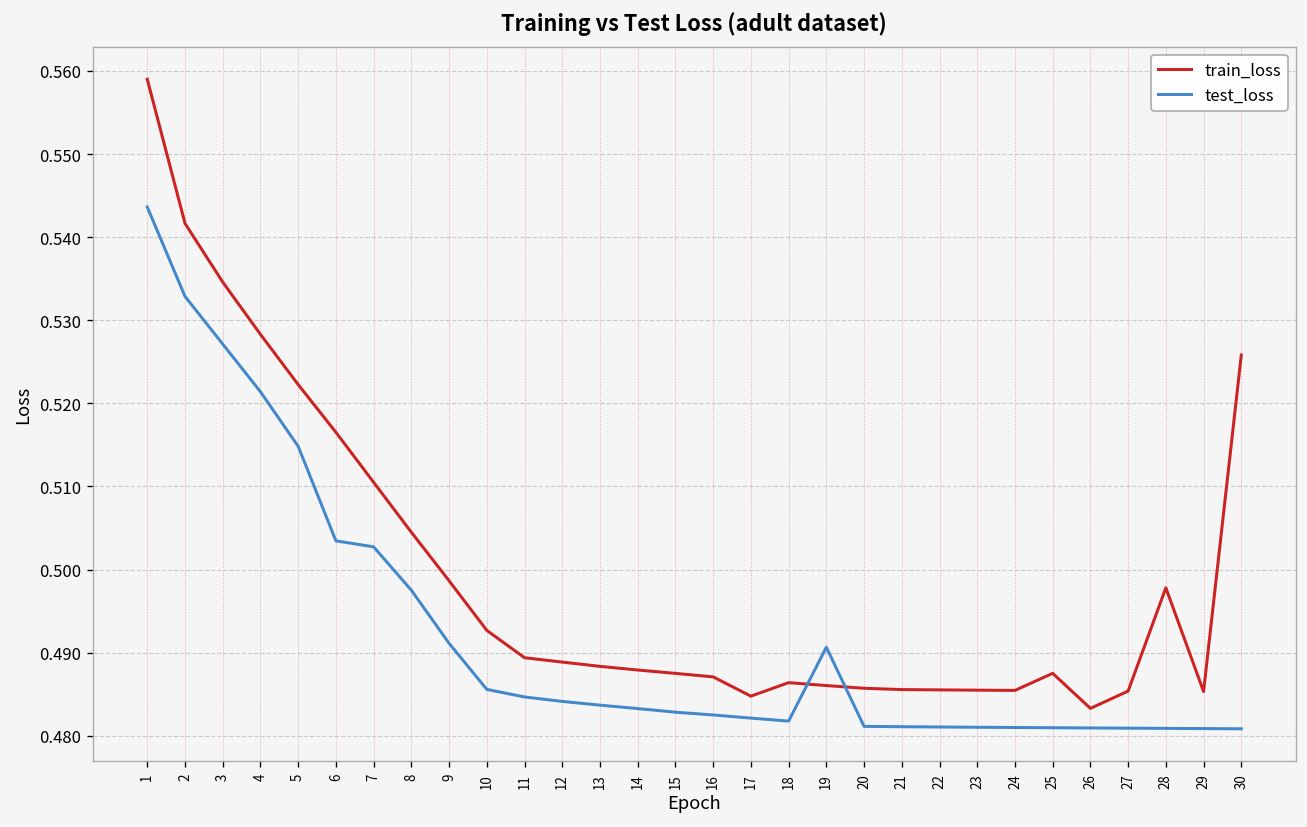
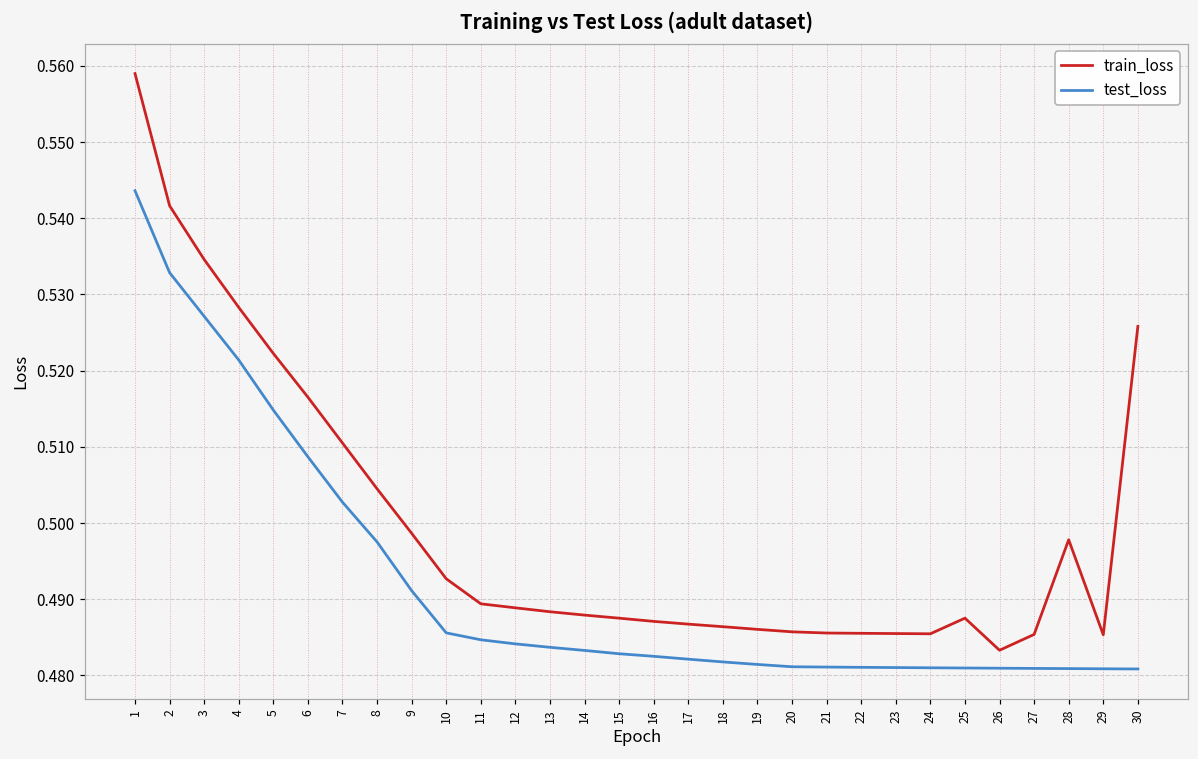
test_loss, 6: 0.503 -> 0.509
train_loss, 17: 0.485 -> 0.487
test_loss, 19: 0.491 -> 0.481
